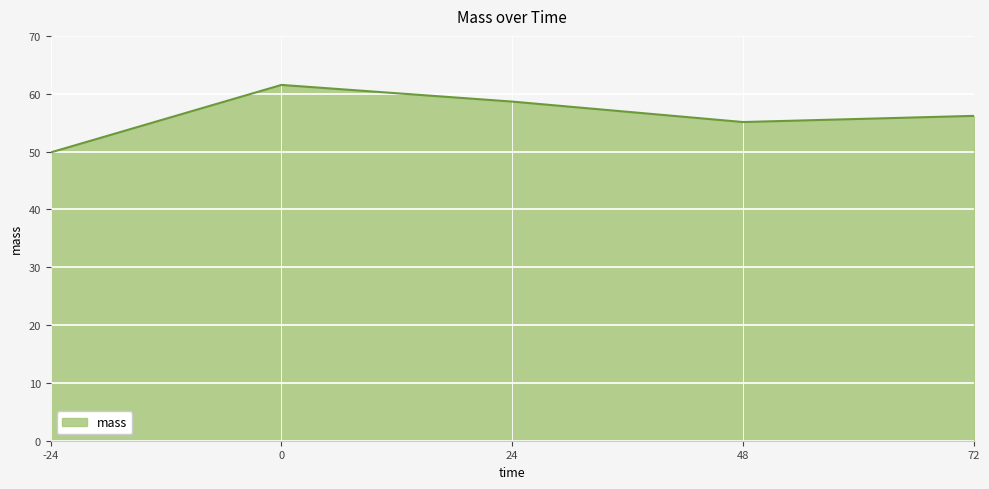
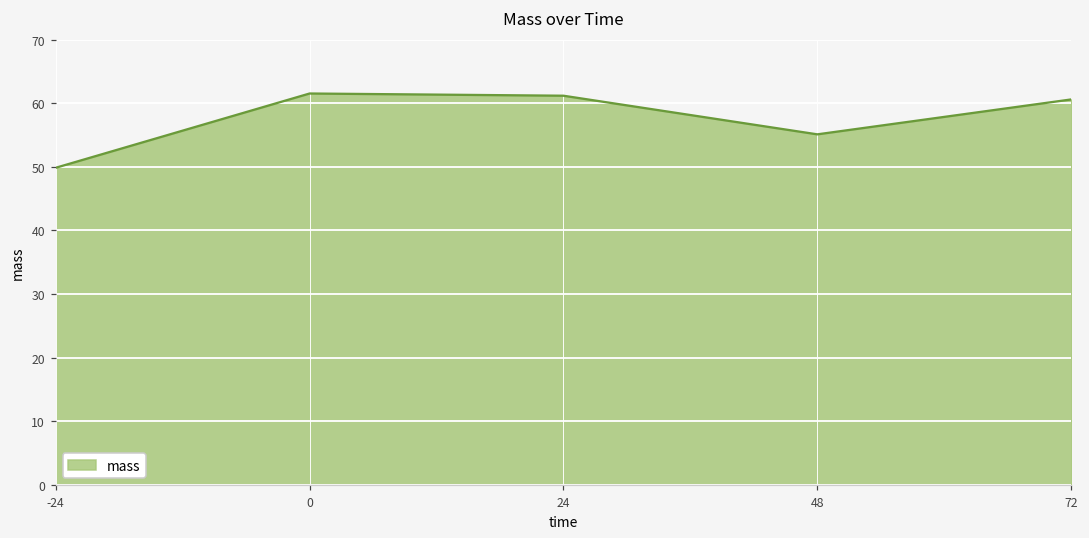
24: 59 -> 61
72: 56 -> 61
